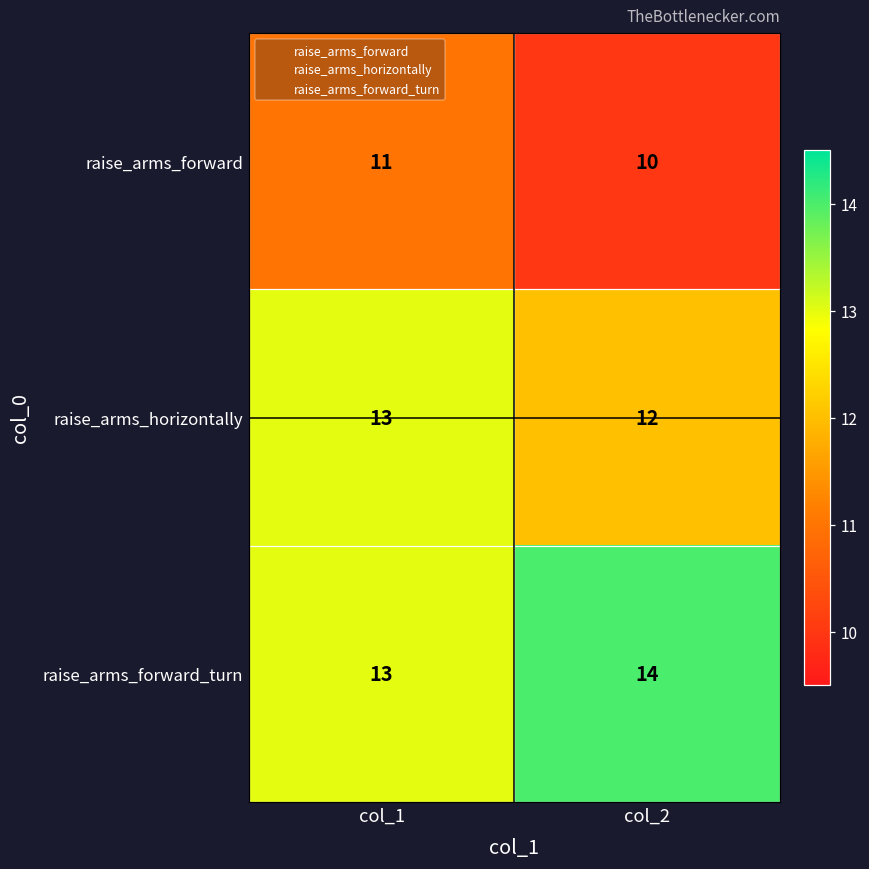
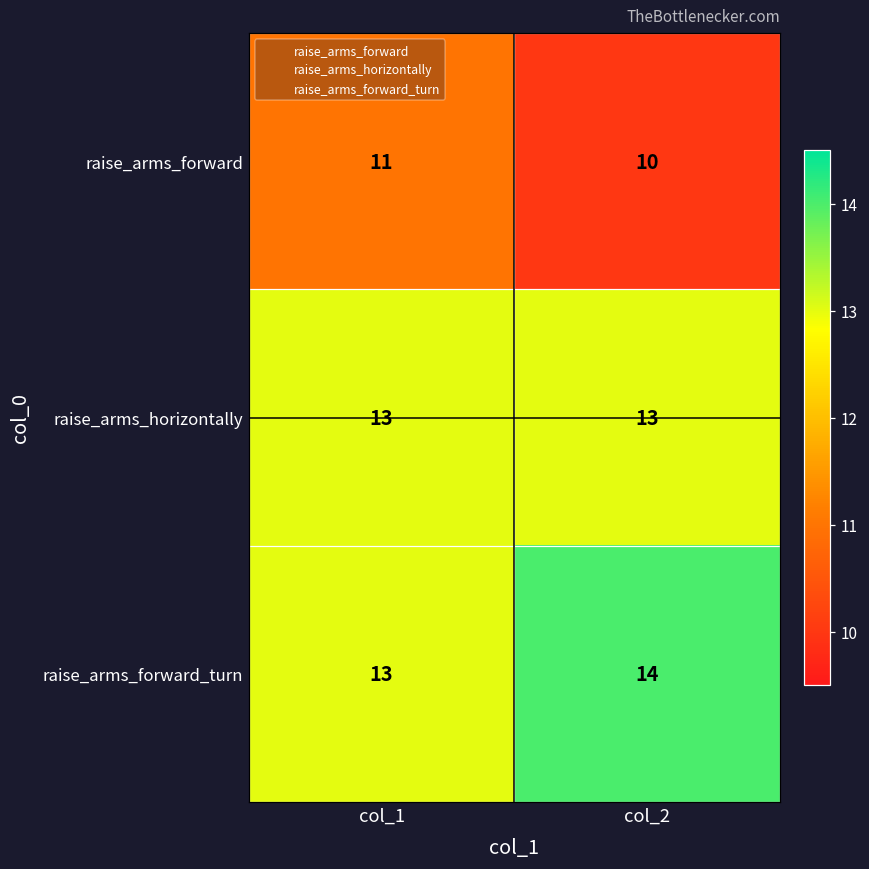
raise_arms_horizontally, col_2: 12 -> 13
